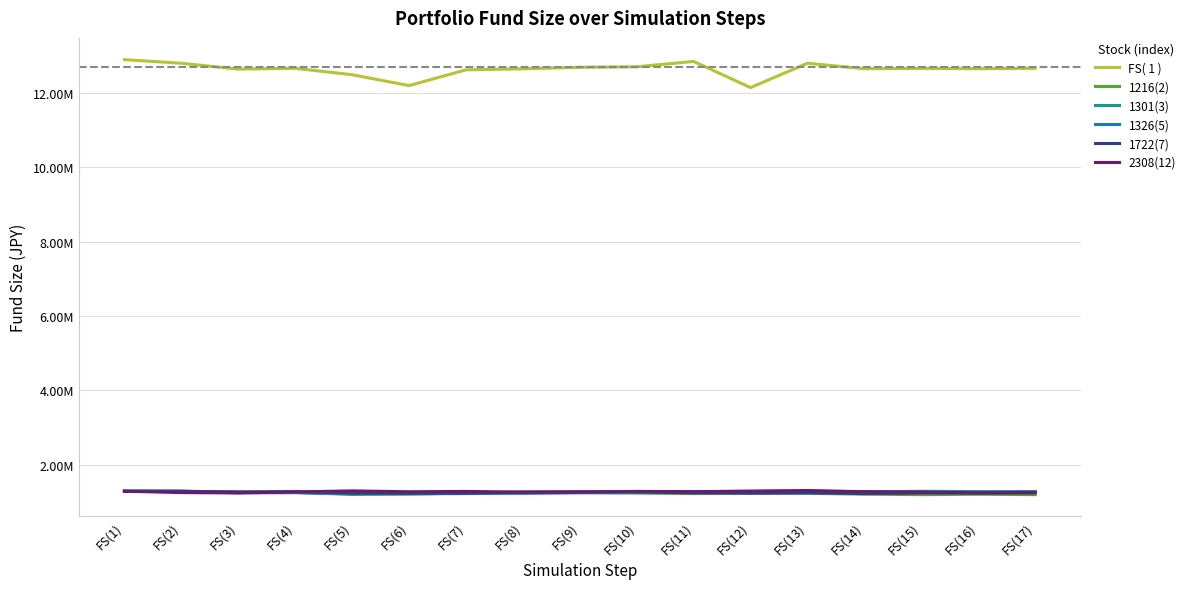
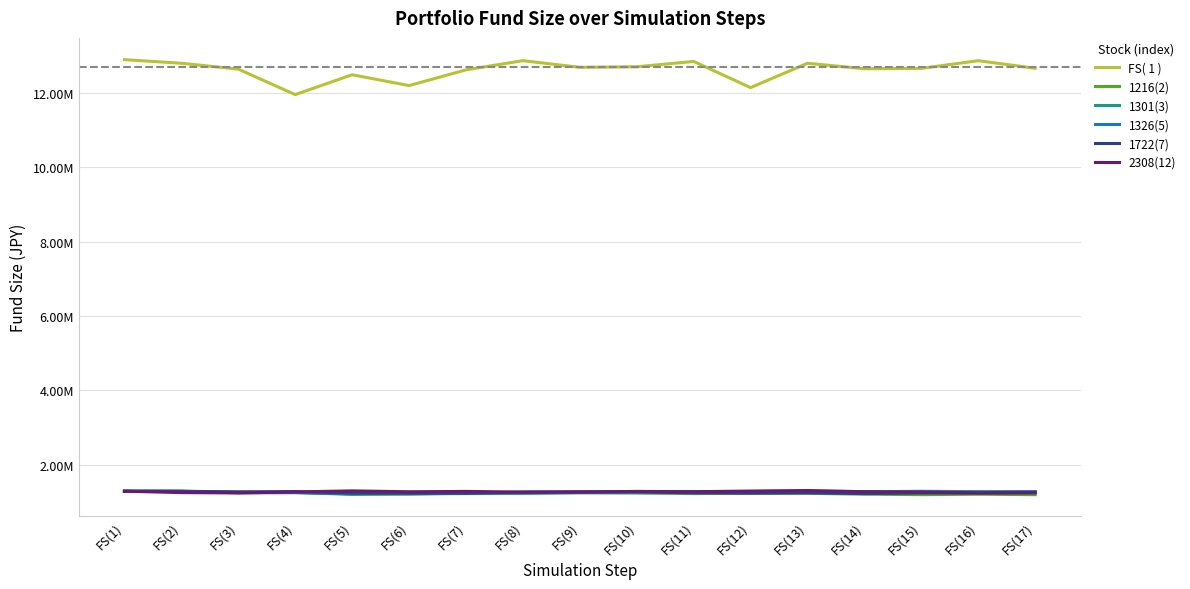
FS( 1 ), FS(4): 12700000 -> 11900000
FS( 1 ), FS(8): 12600000 -> 12900000
FS( 1 ), FS(16): 12600000 -> 12900000
